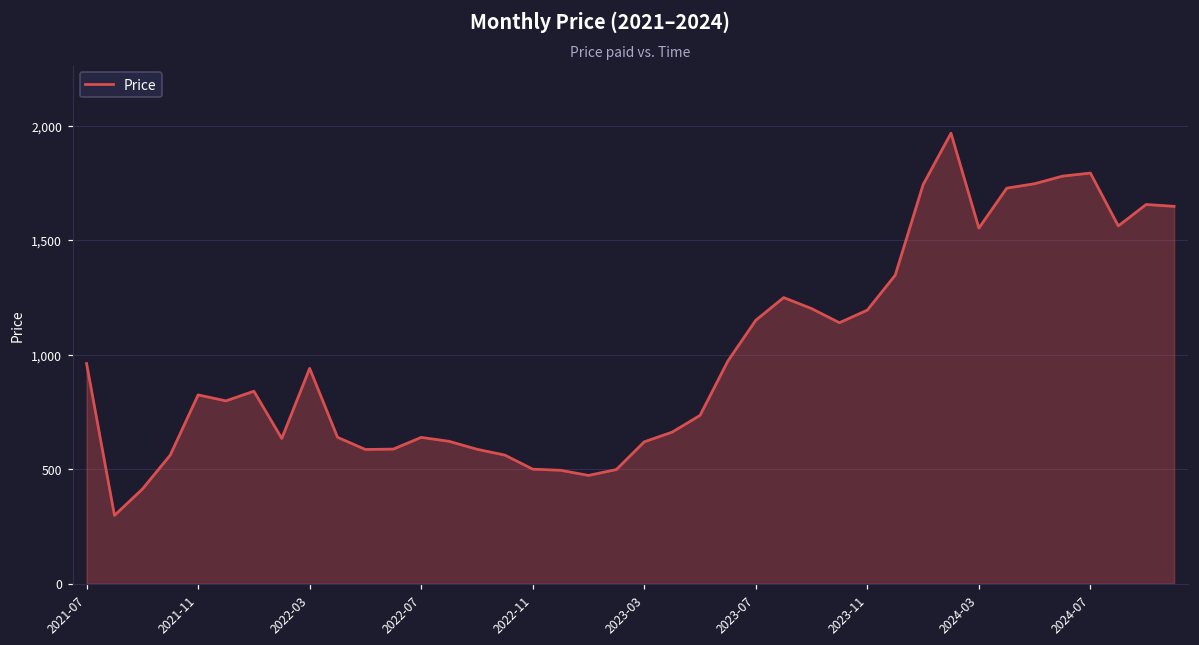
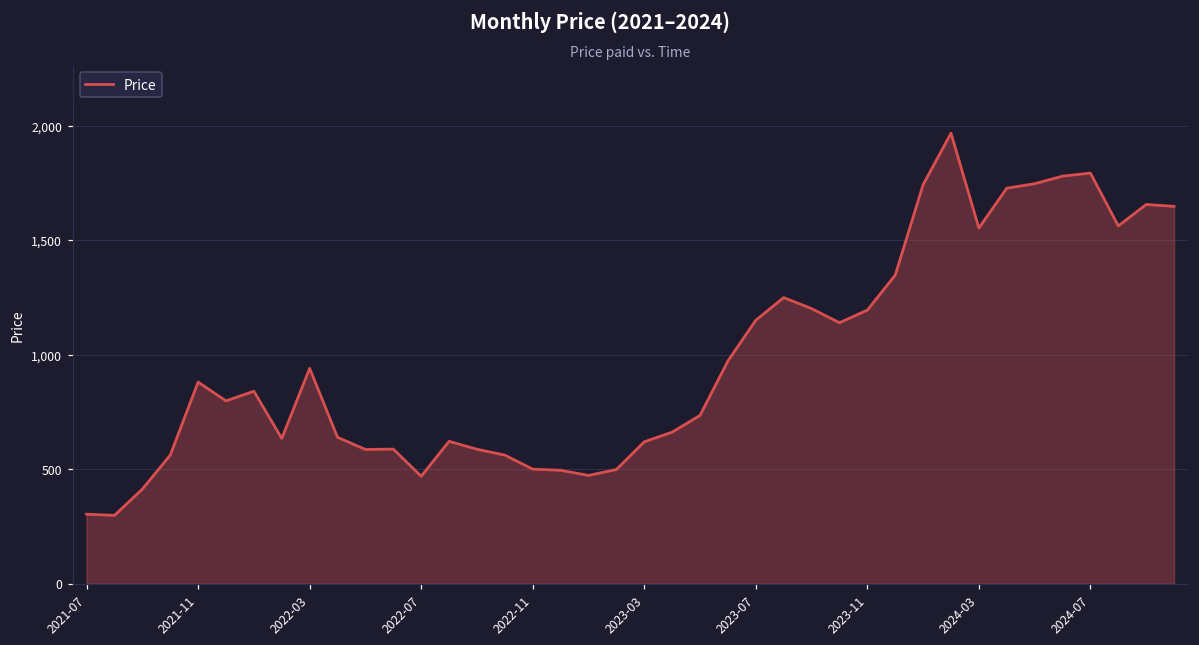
2021-07: 960 -> 300
2021-11: 820 -> 880
2022-07: 640 -> 470
